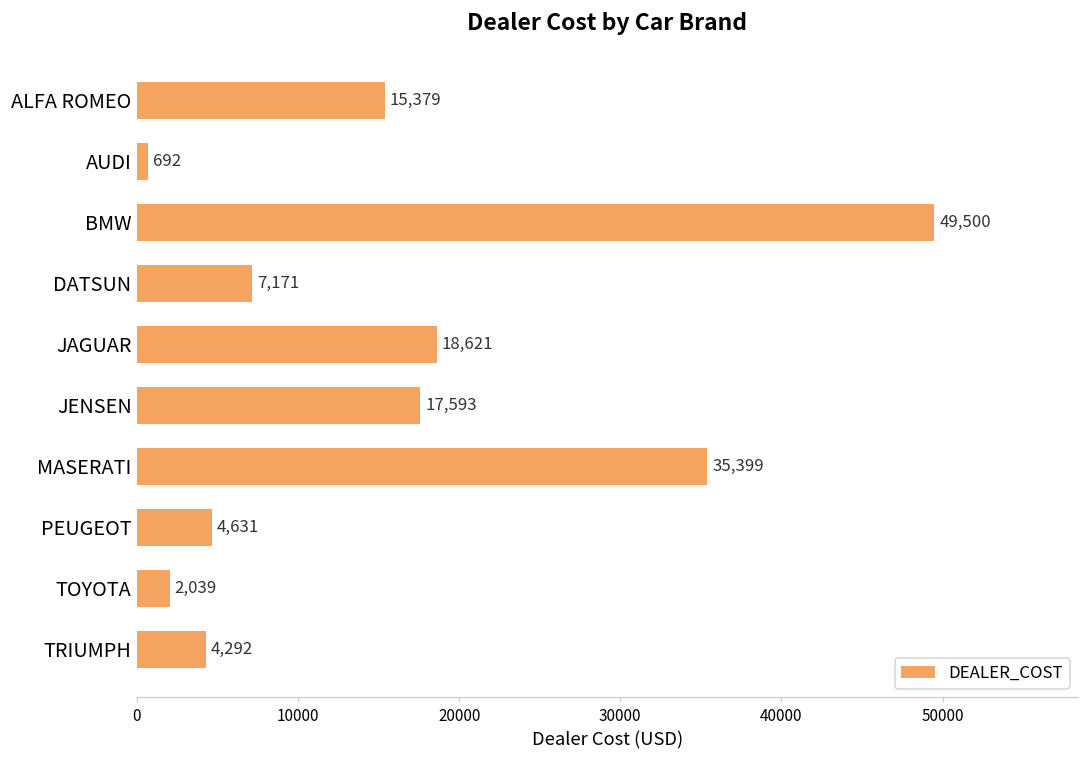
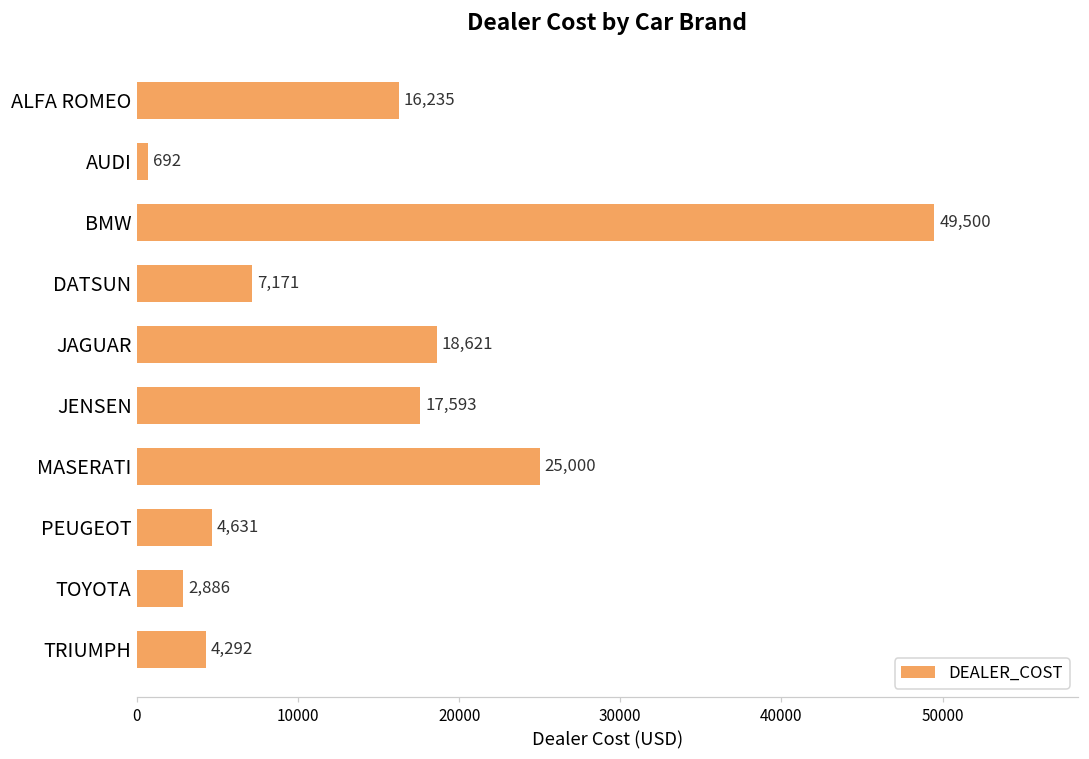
ALFA ROMEO: 15,379 -> 16,235
MASERATI: 35,399 -> 25,000
TOYOTA: 2,039 -> 2,886
